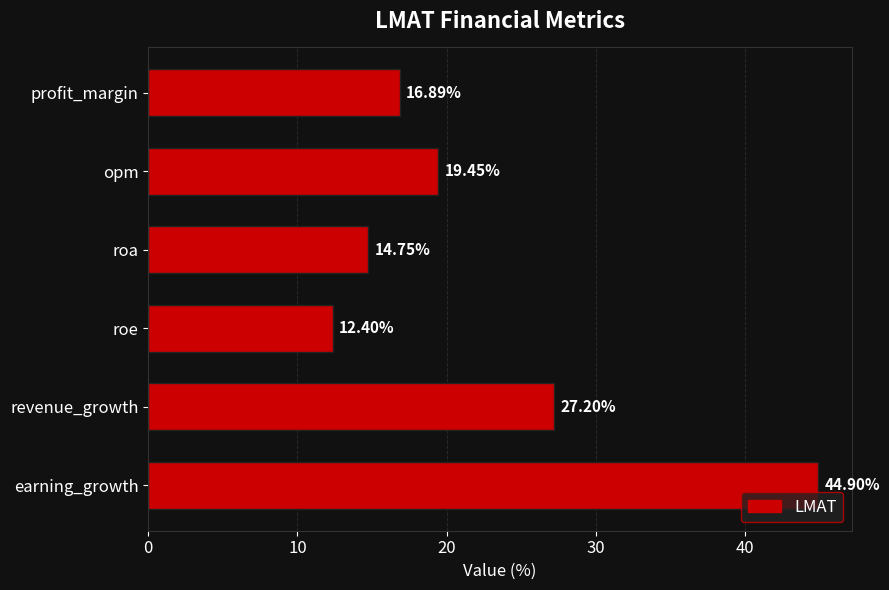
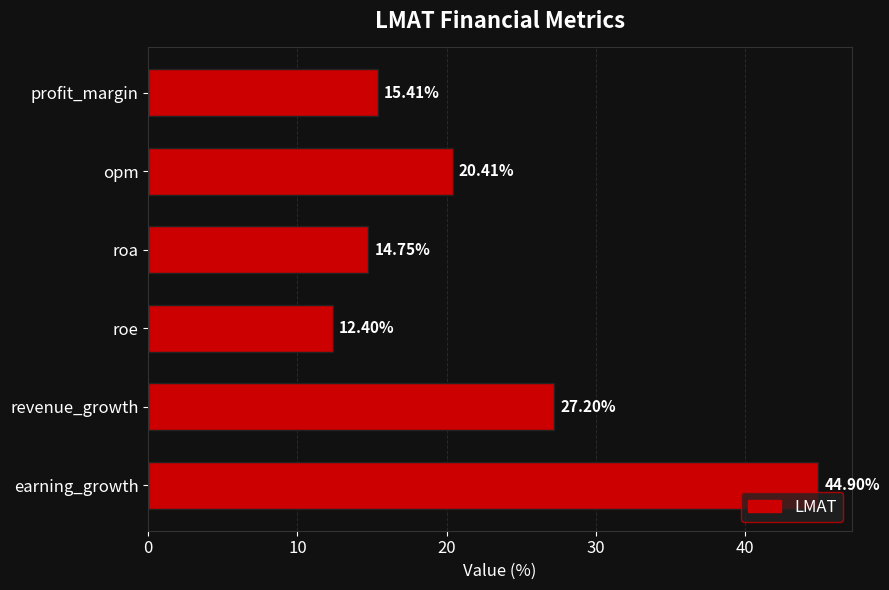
profit_margin: 16.89% -> 15.41%
opm: 19.45% -> 20.41%
